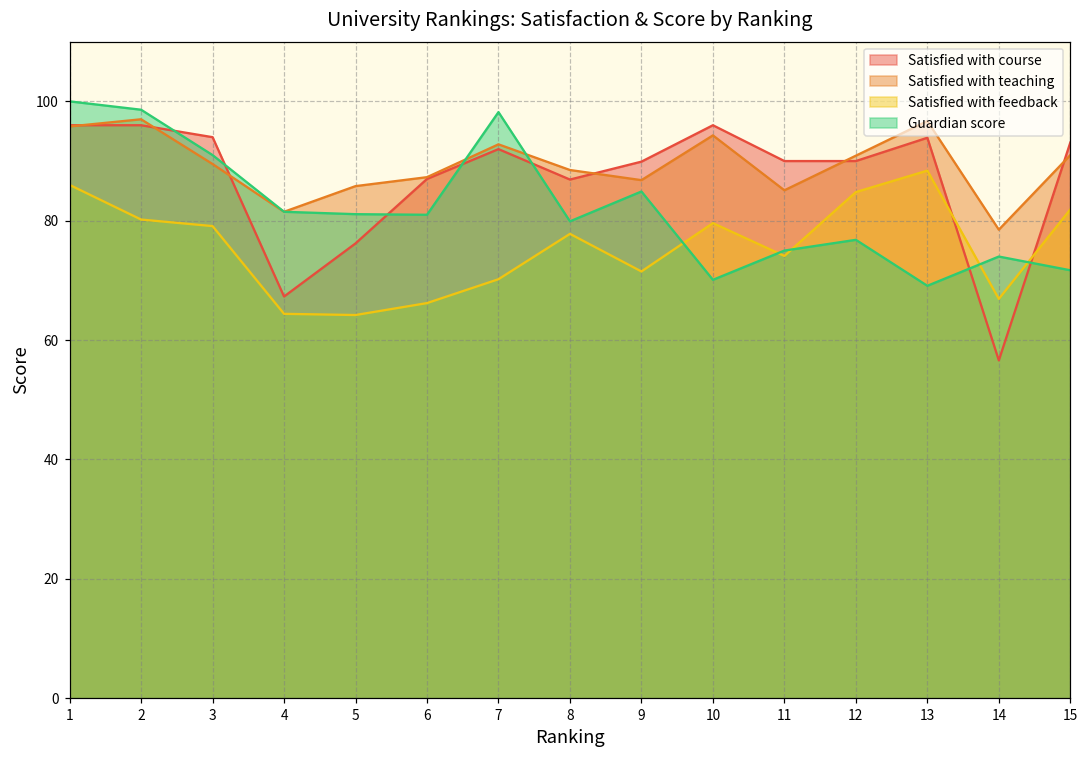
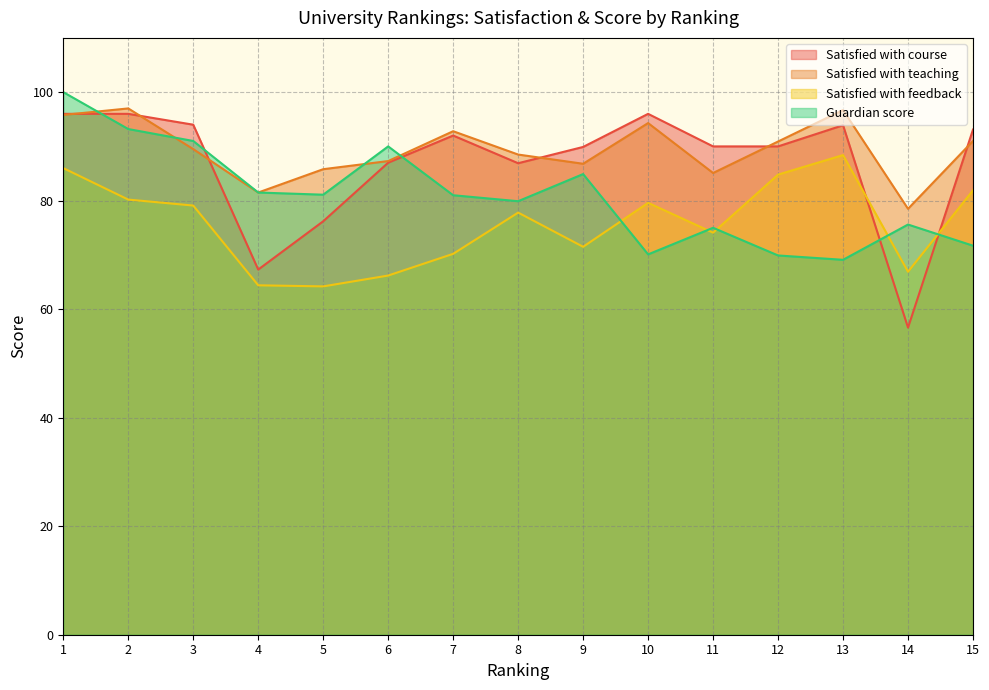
Guardian score, 2: 99 -> 93
Guardian score, 6: 81 -> 90
Guardian score, 7: 98 -> 81
Guardian score, 12: 77 -> 70
Guardian score, 14: 74 -> 76
